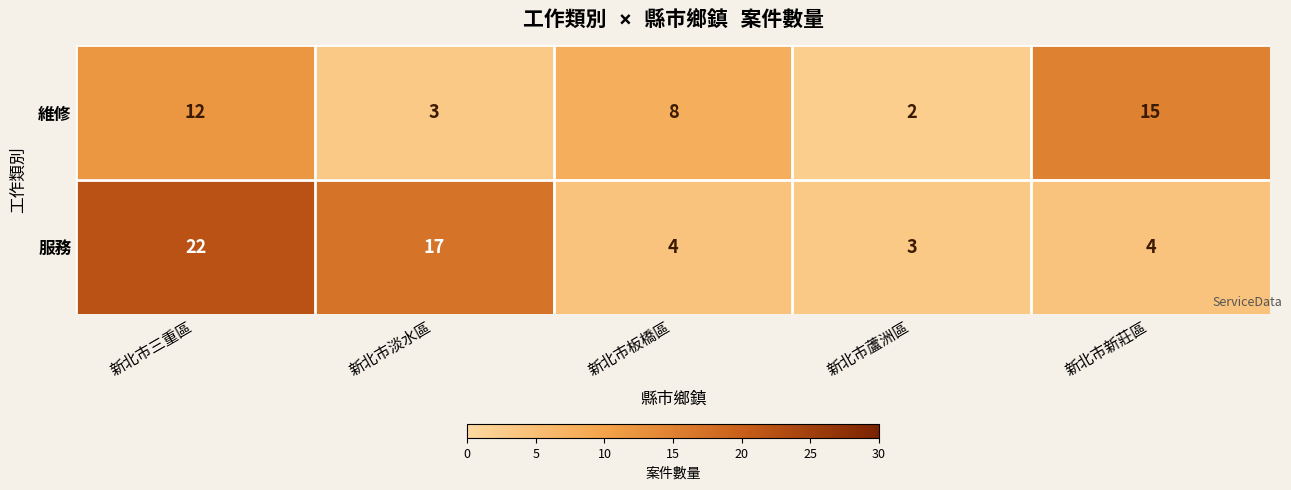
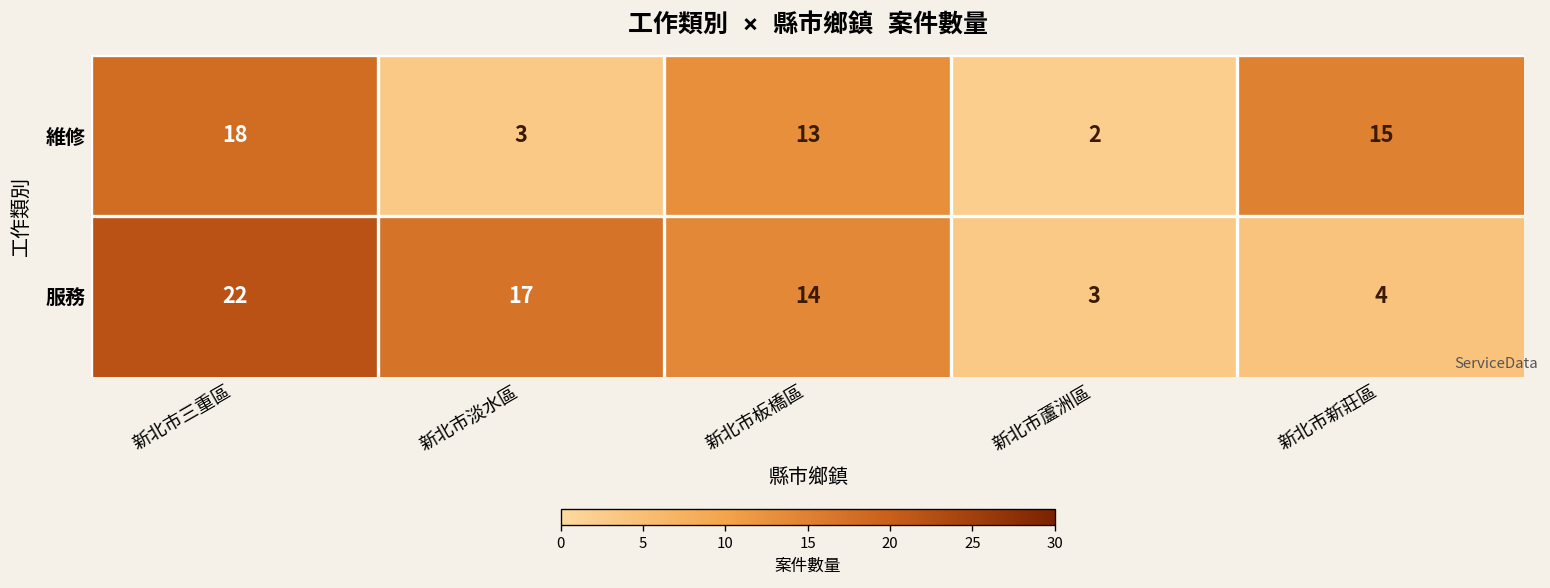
維修, 新北市三重區: 12 -> 18
維修, 新北市板橋區: 8 -> 13
服務, 新北市板橋區: 4 -> 14
